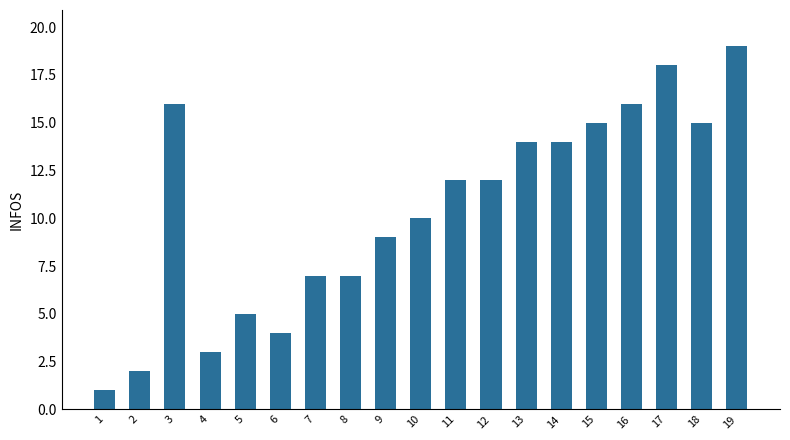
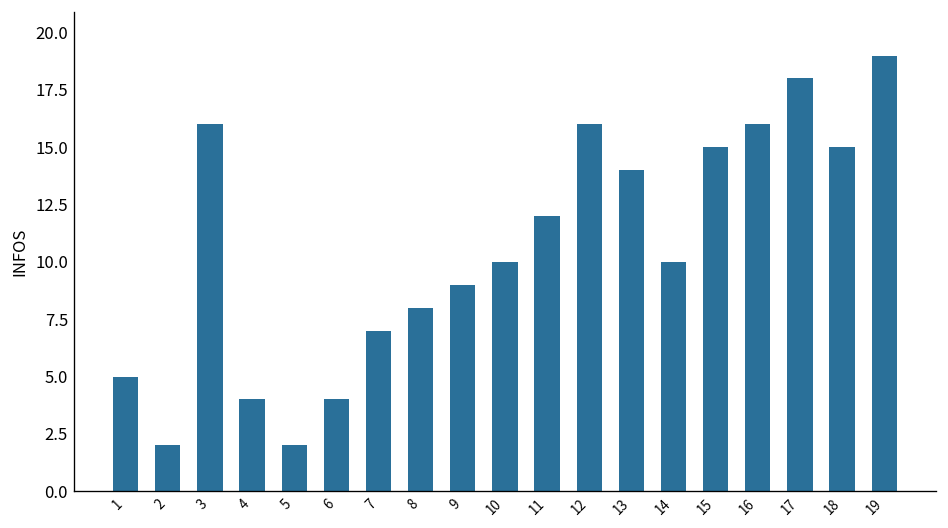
1: 1 -> 5
4: 3 -> 4
5: 5 -> 2
8: 7 -> 8
12: 12 -> 16
14: 14 -> 10
